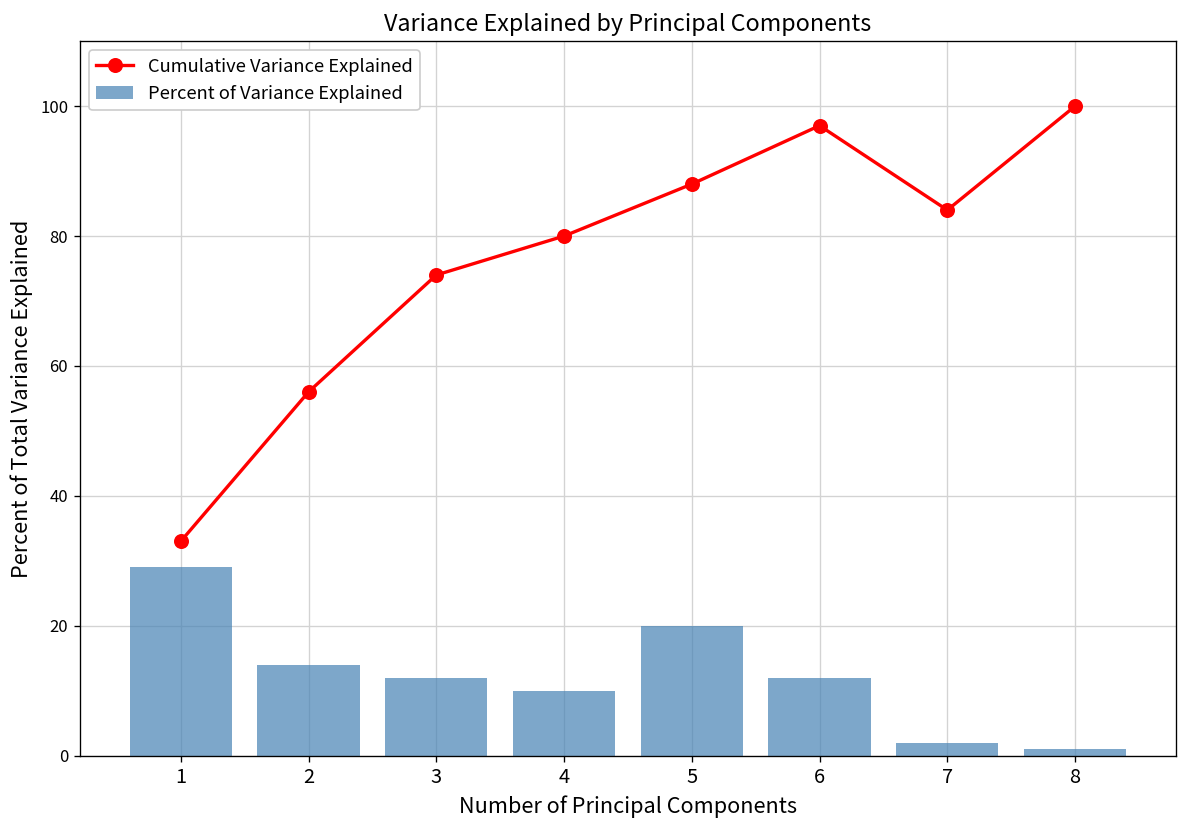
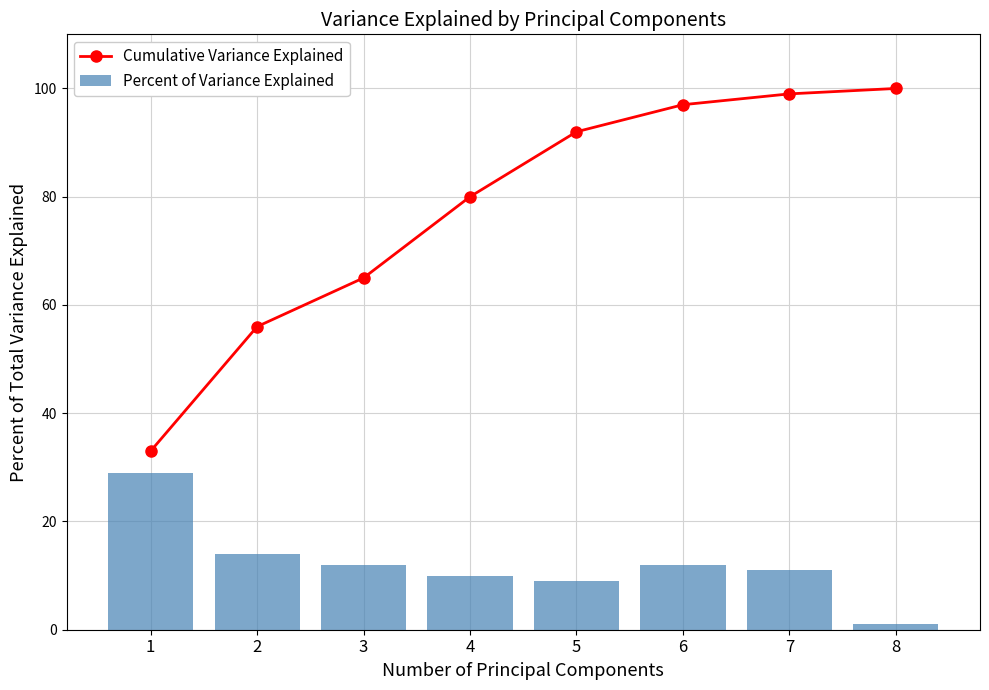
Cumulative Variance Explained, 3: 74 -> 65
Cumulative Variance Explained, 5: 88 -> 92
Percent of Variance Explained, 5: 20 -> 9
Cumulative Variance Explained, 7: 84 -> 99
Percent of Variance Explained, 7: 2 -> 11
